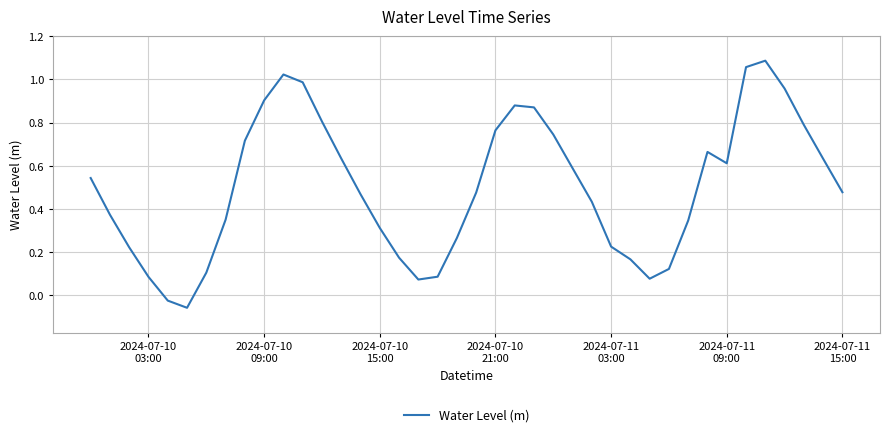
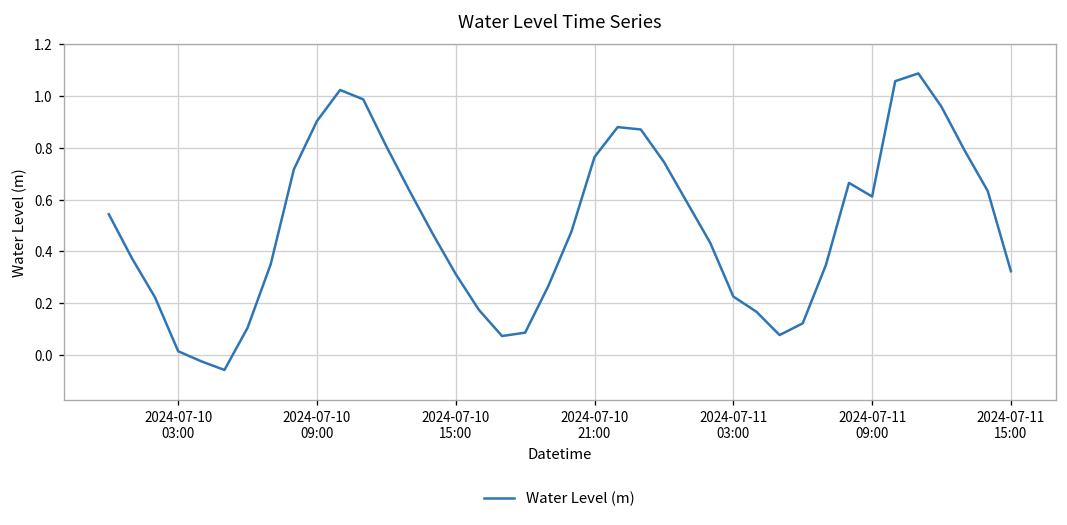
2024-07-10 03:00: 0.09 -> 0.01
2024-07-11 15:00: 0.48 -> 0.32
